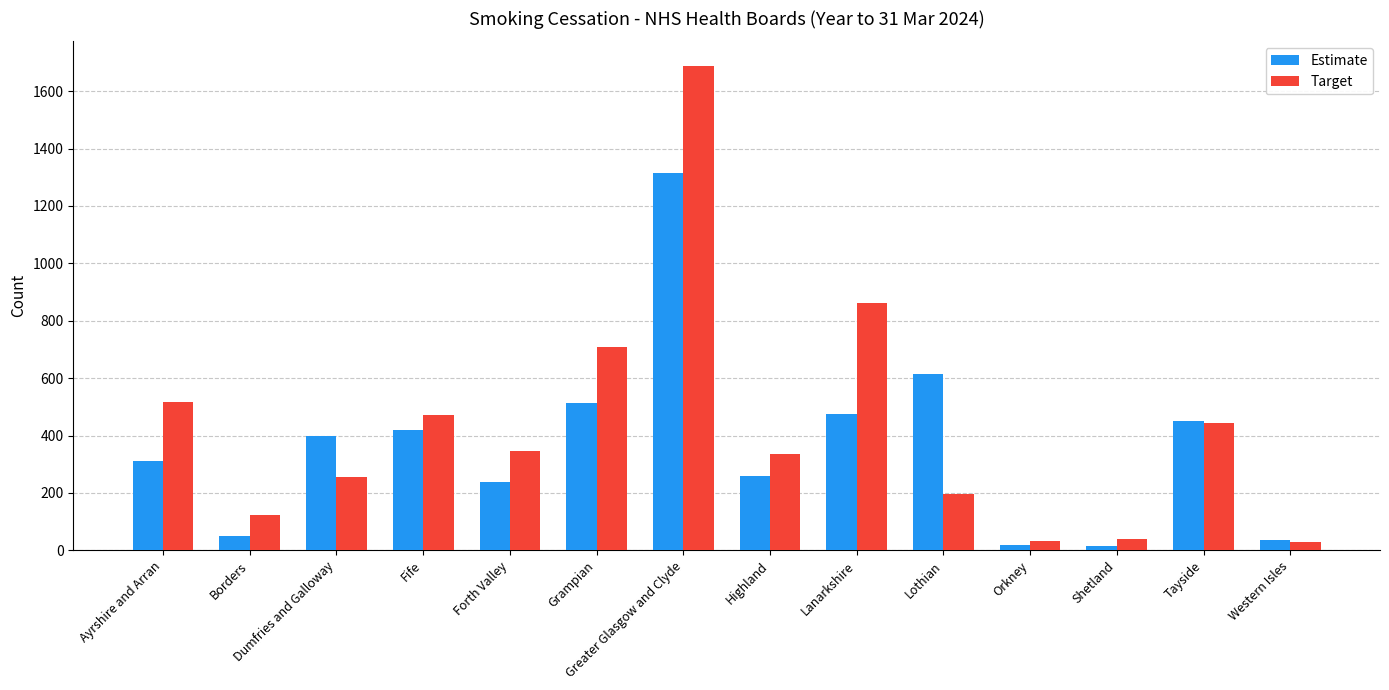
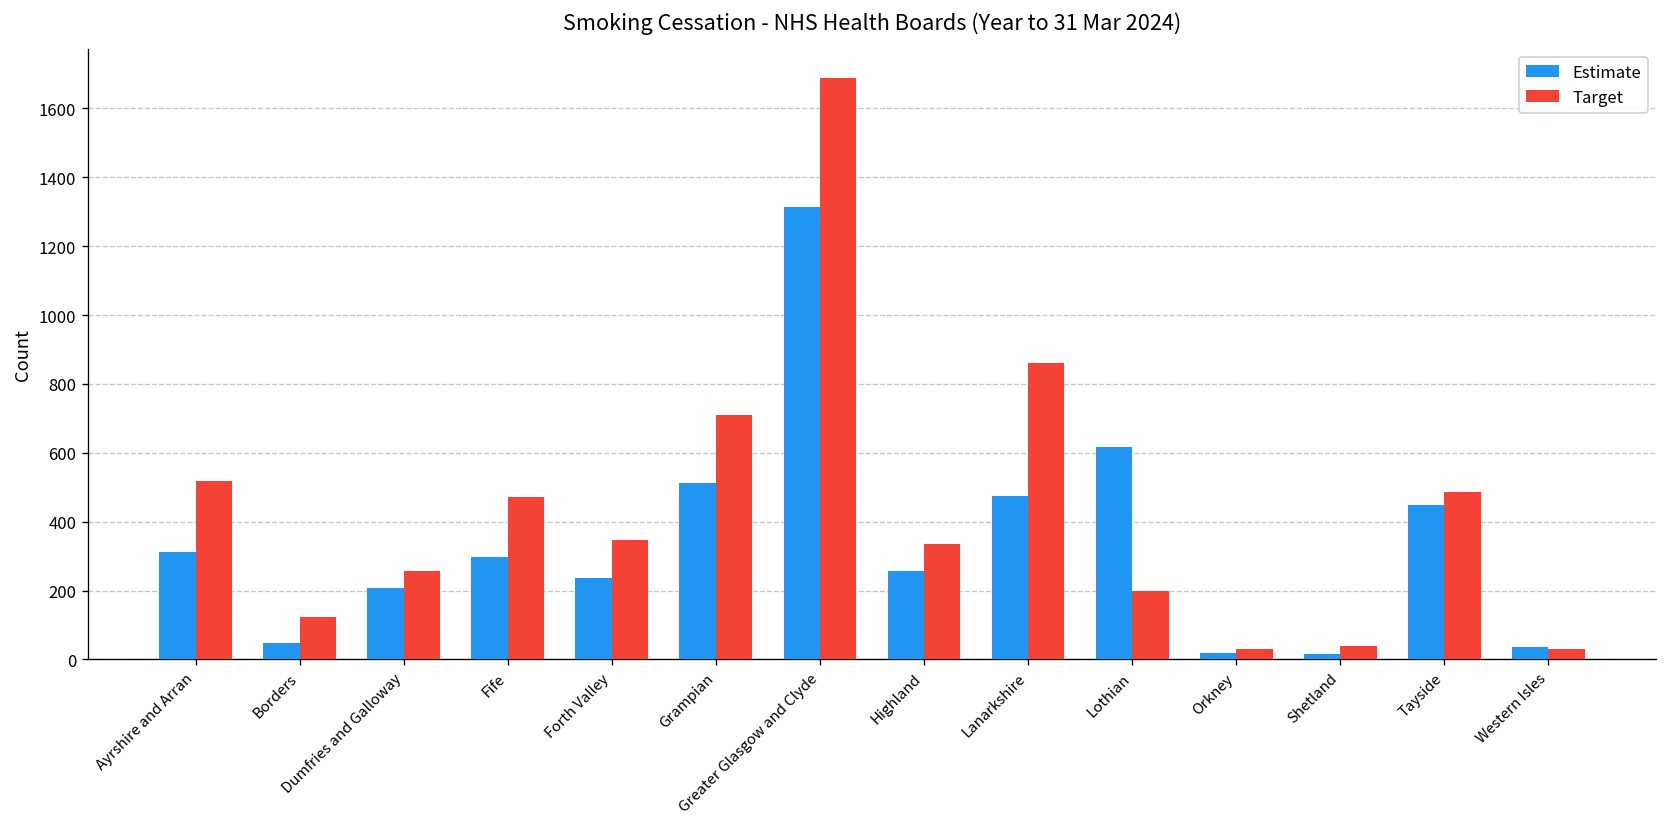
Estimate, Dumfries and Galloway: 400 -> 210
Estimate, Fife: 420 -> 300
Target, Tayside: 440 -> 490
